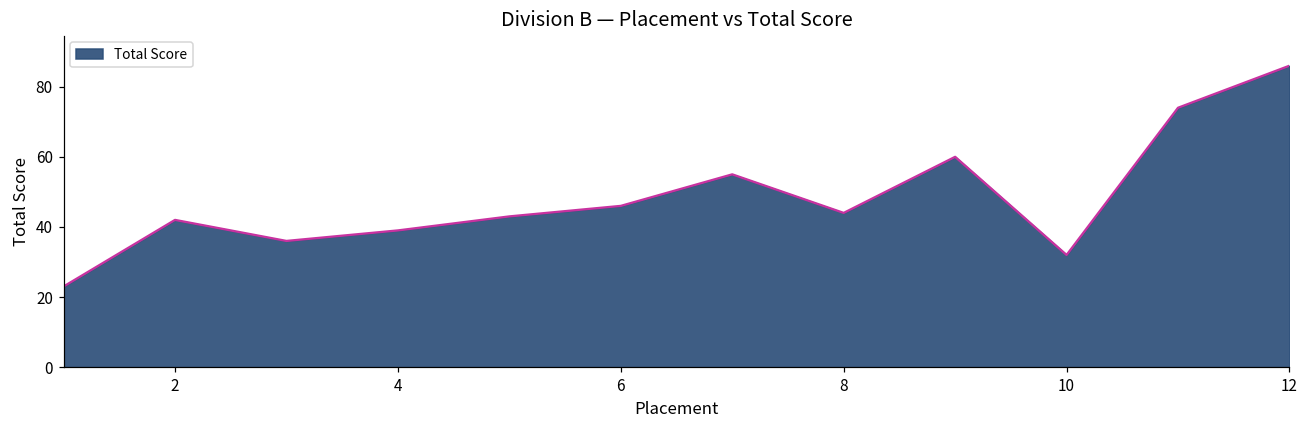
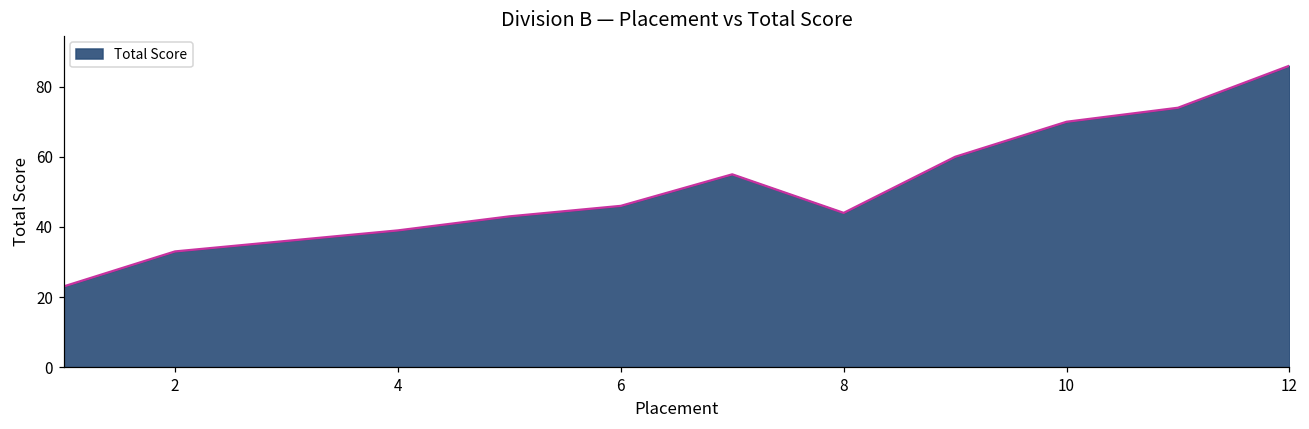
2: 42 -> 33
10: 32 -> 70
